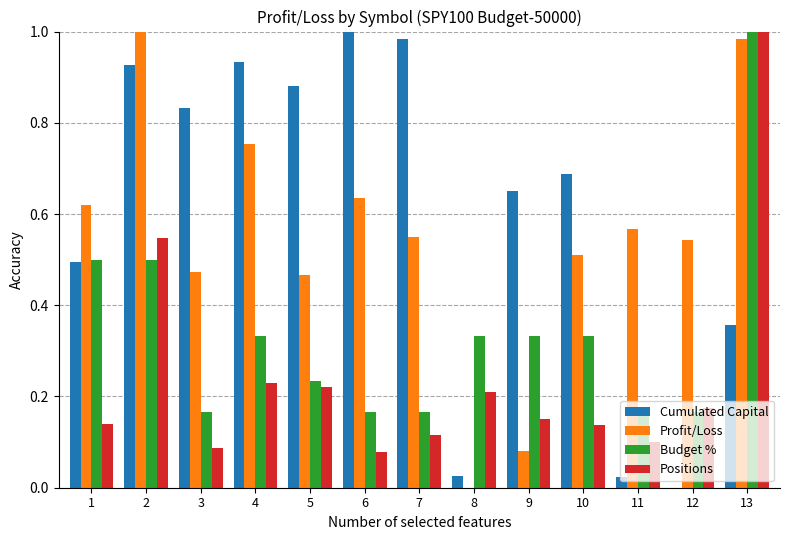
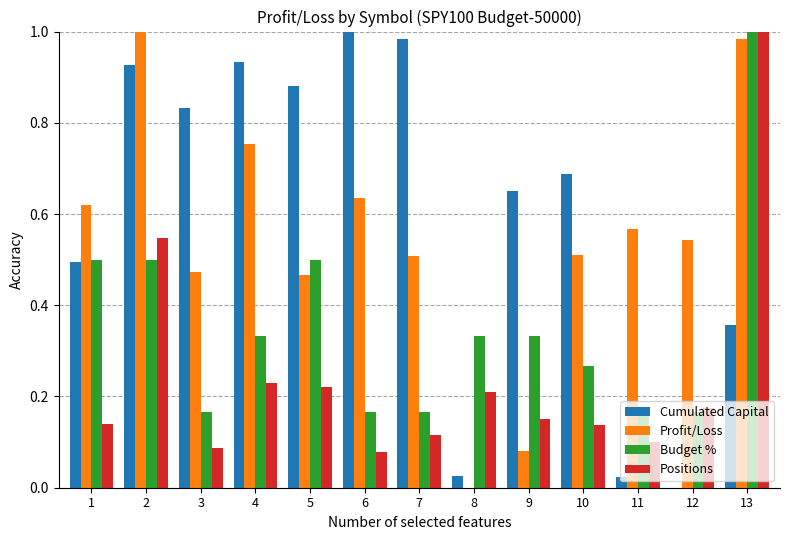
Budget %, 5: 0.23 -> 0.50
Profit/Loss, 7: 0.55 -> 0.51
Budget %, 10: 0.33 -> 0.27
